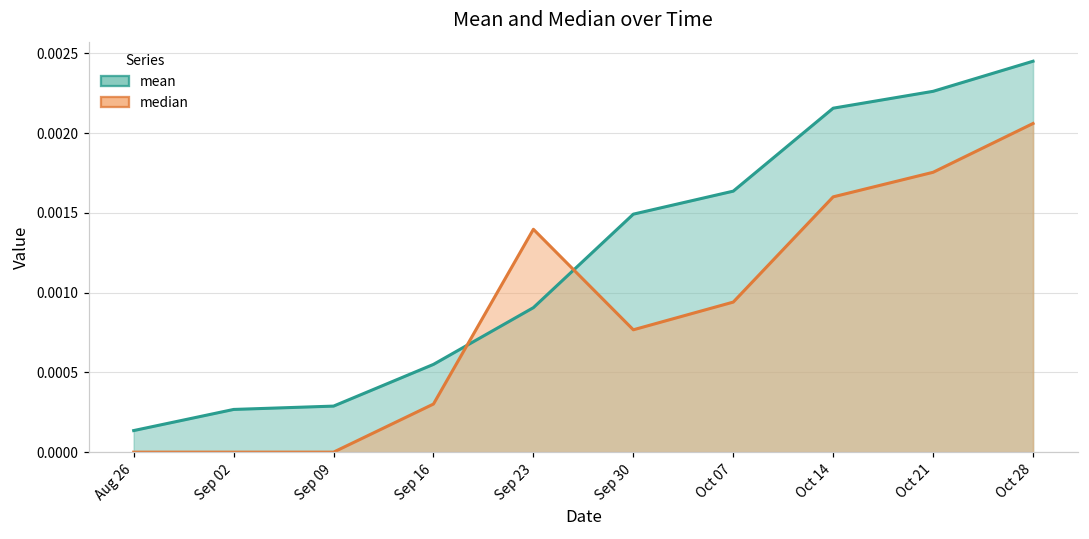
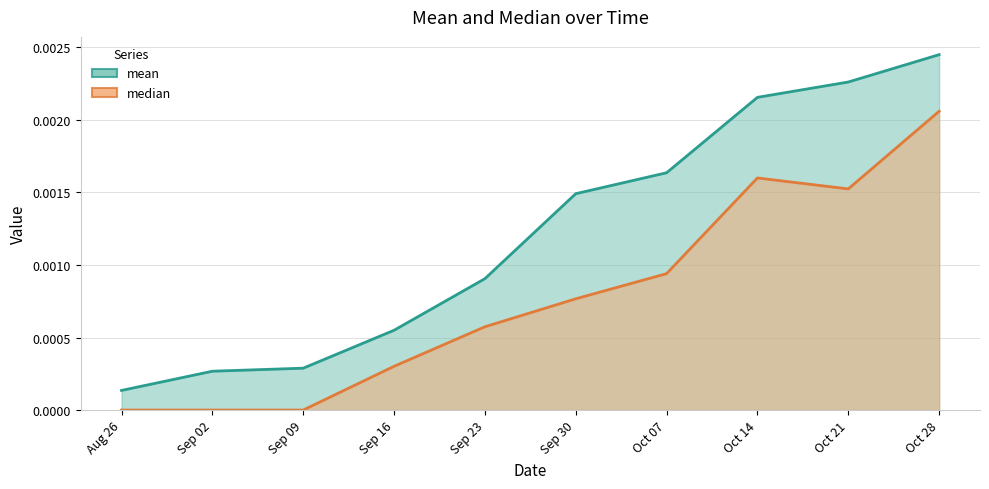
median, Sep 23: 0.00140 -> 0.00057
median, Oct 21: 0.00175 -> 0.00152
